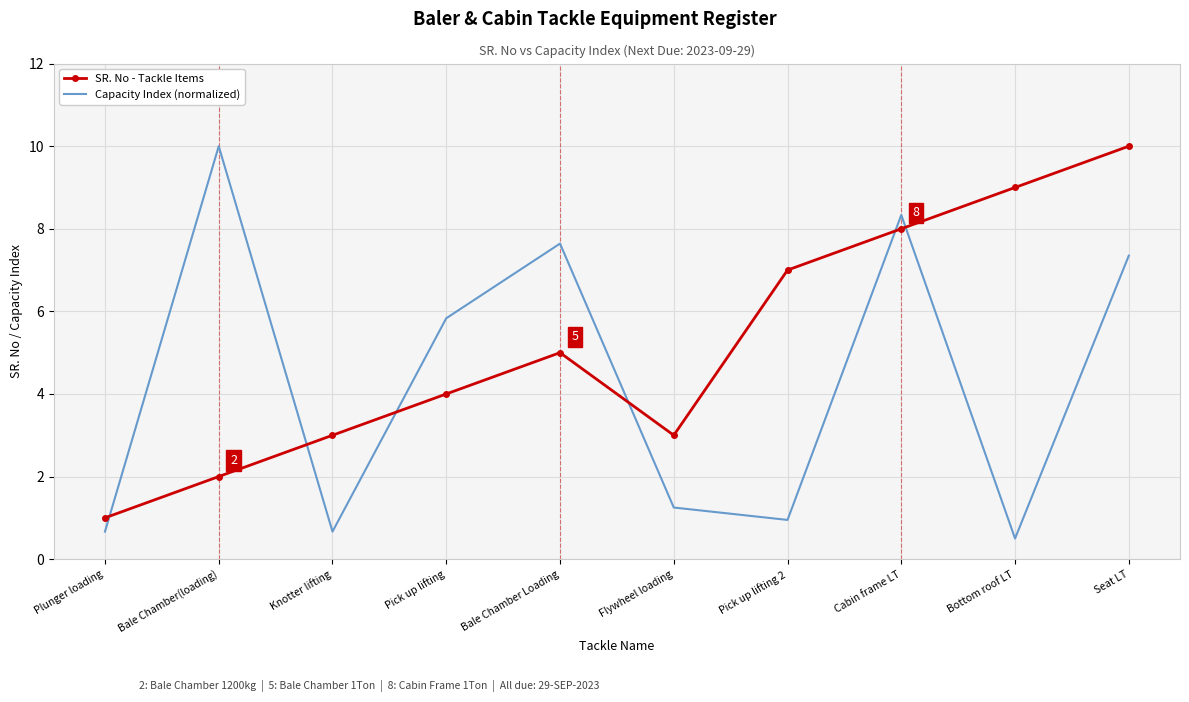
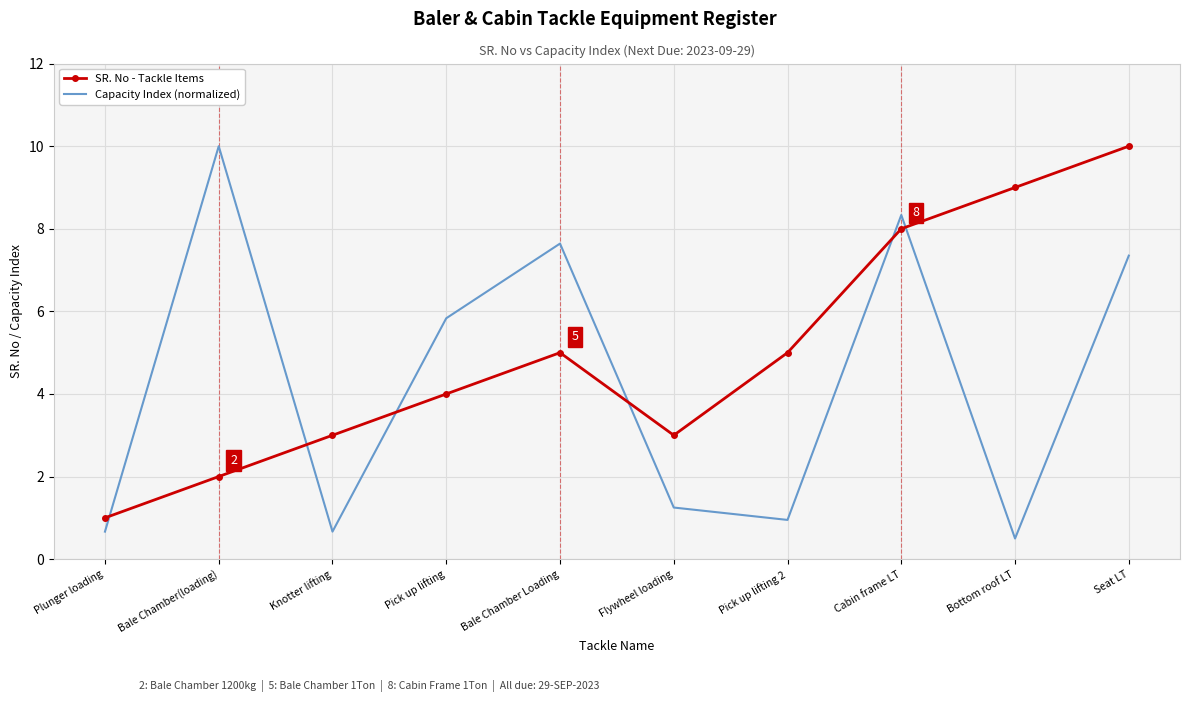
SR. No - Tackle Items, Pick up lifting 2: 7 -> 5
